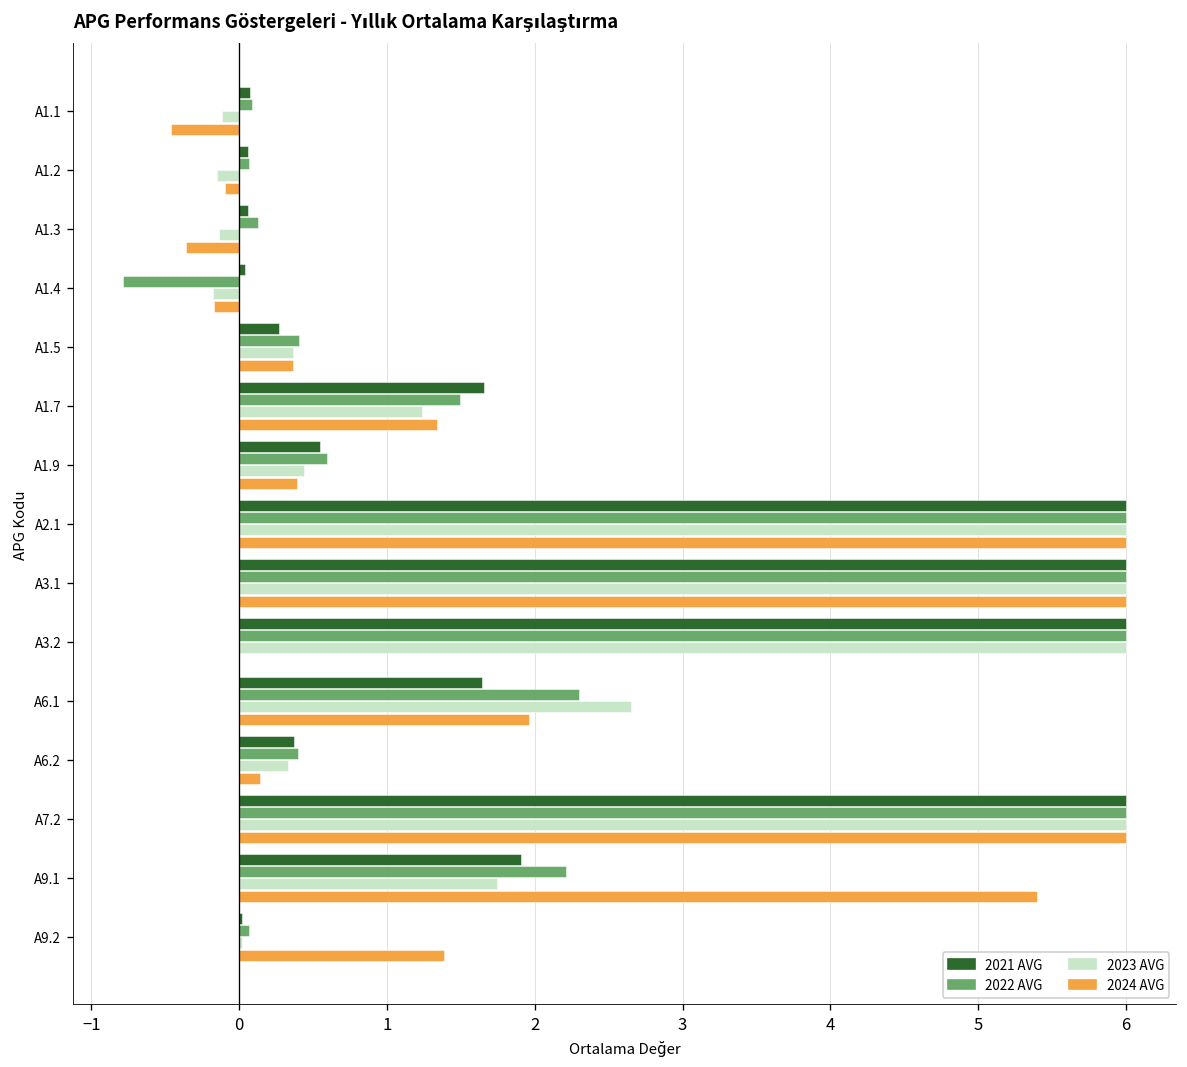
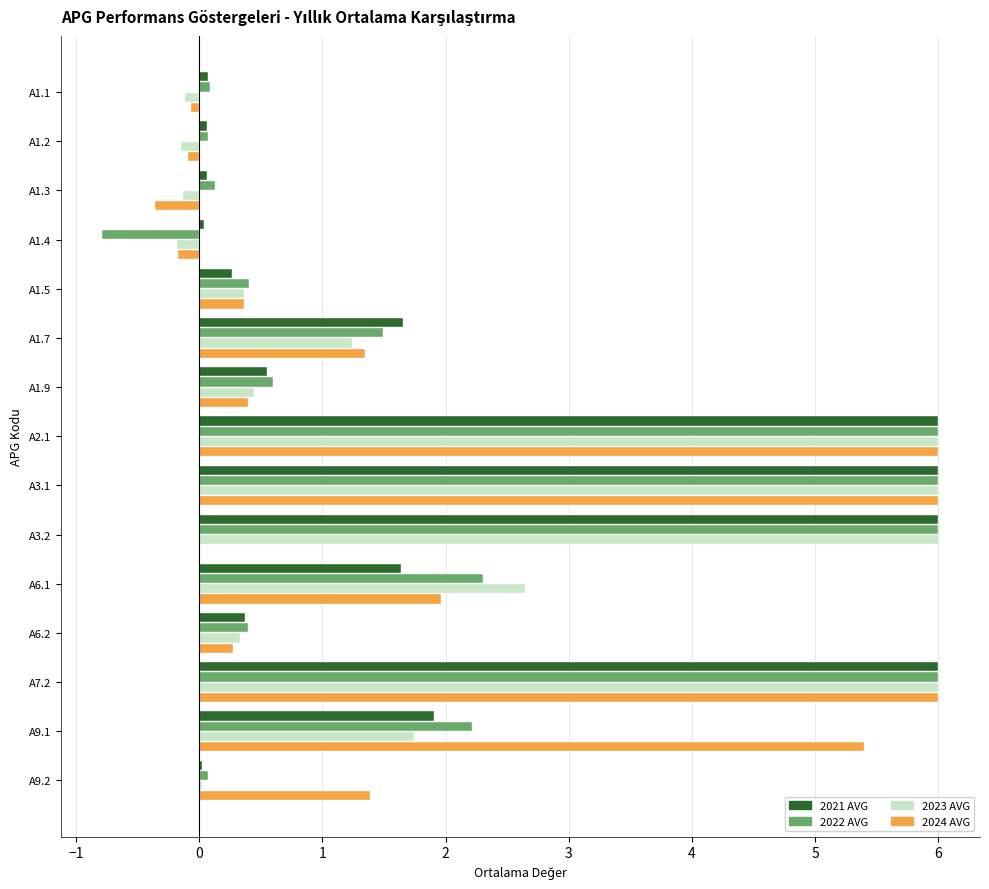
2024 AVG, A1.1: -0.46 -> -0.07
2024 AVG, A6.2: 0.14 -> 0.27
